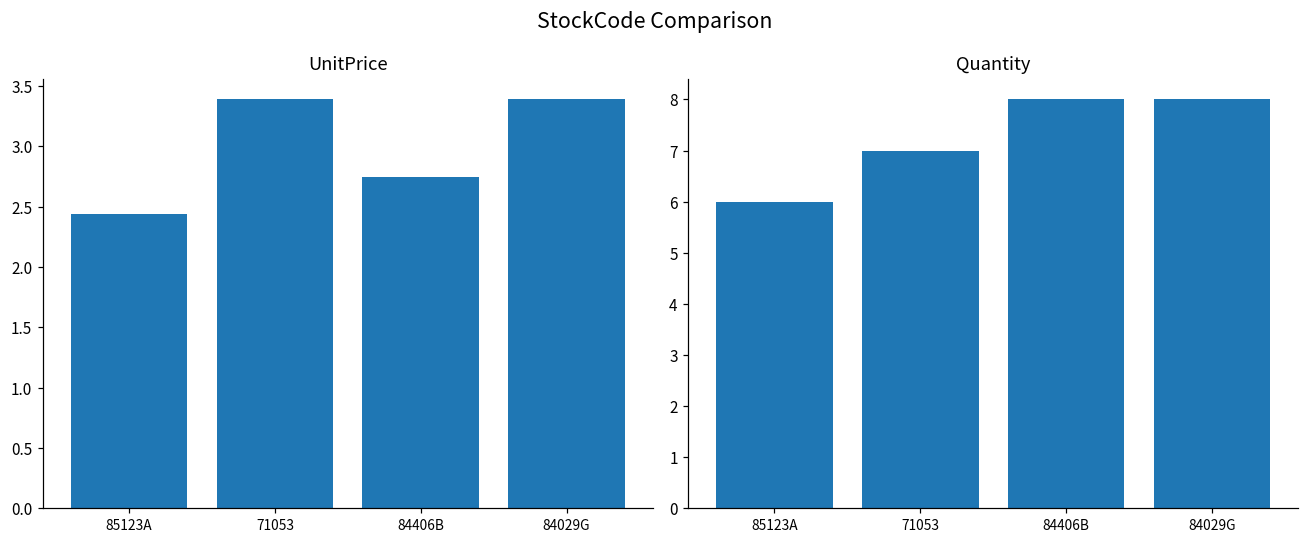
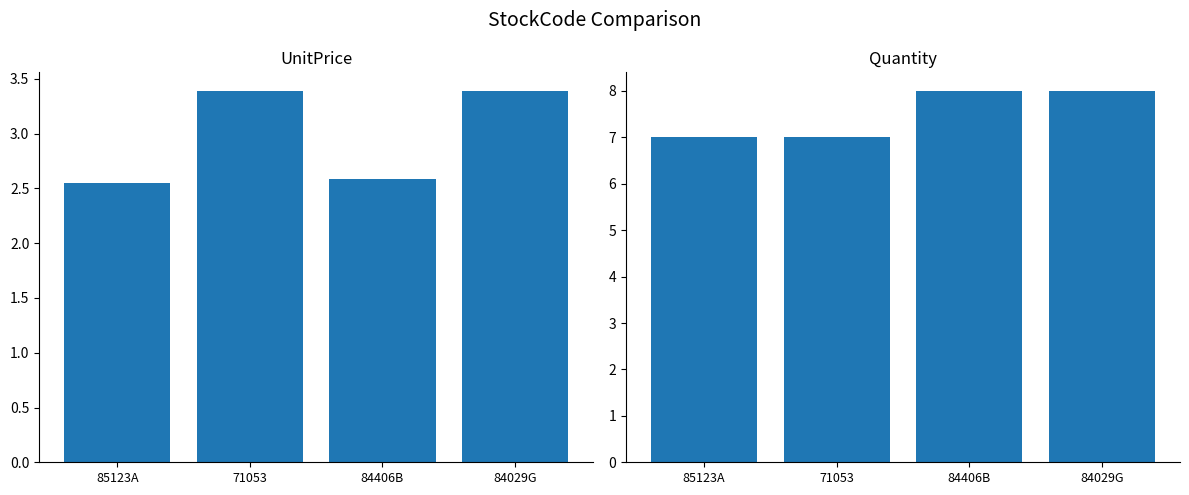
UnitPrice, 85123A: 2.44 -> 2.55
UnitPrice, 84406B: 2.75 -> 2.59
Quantity, 85123A: 6 -> 7
